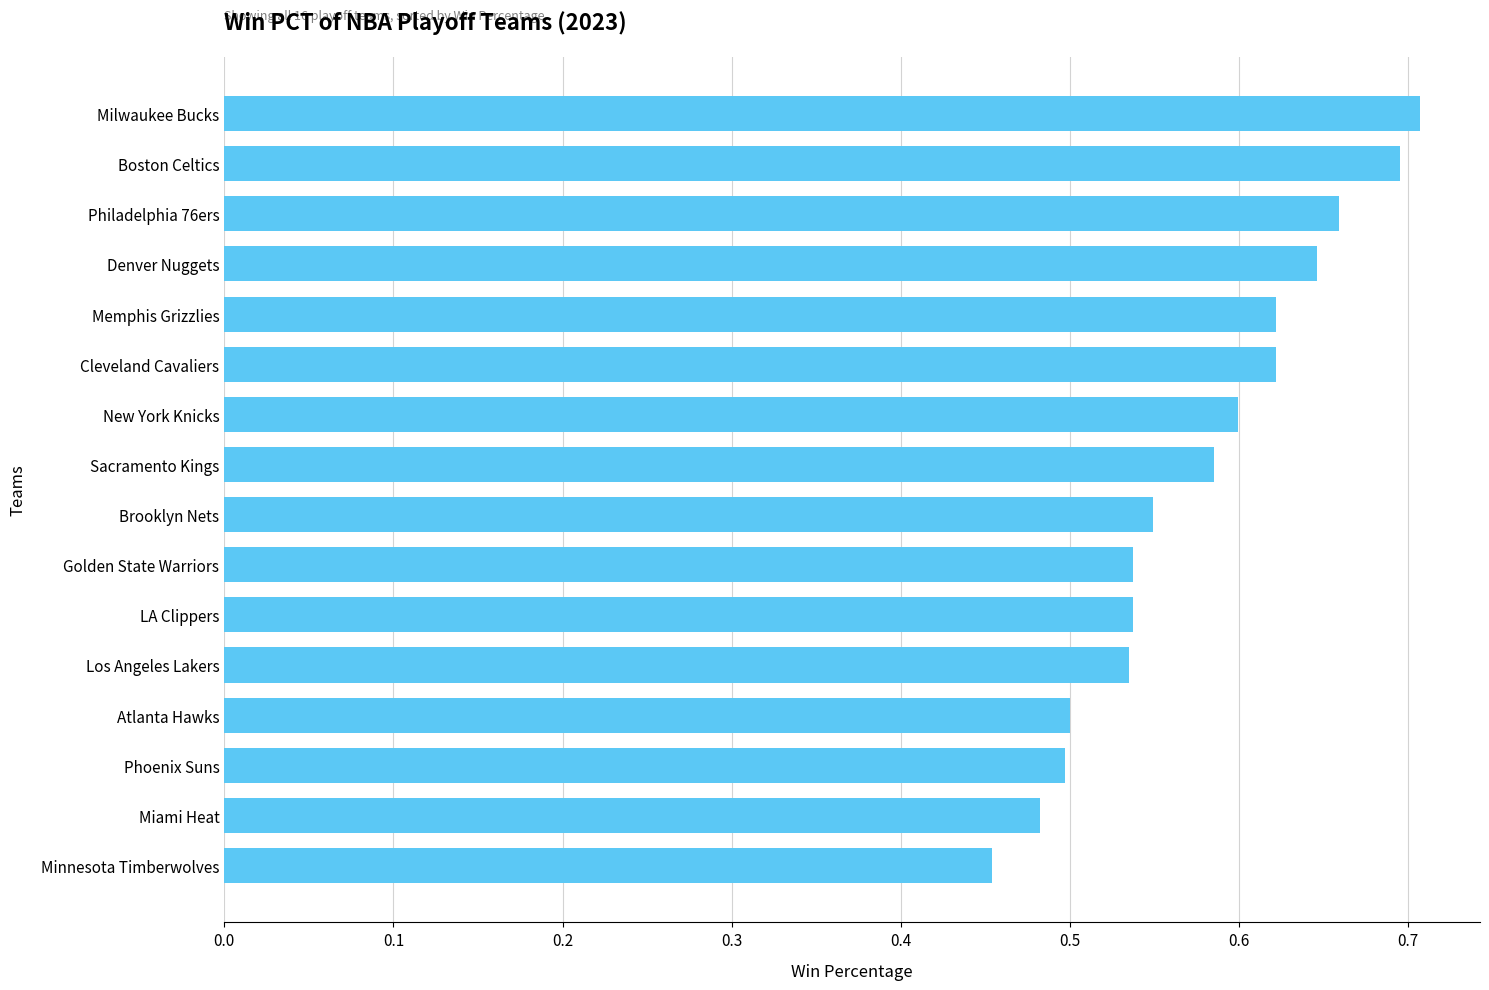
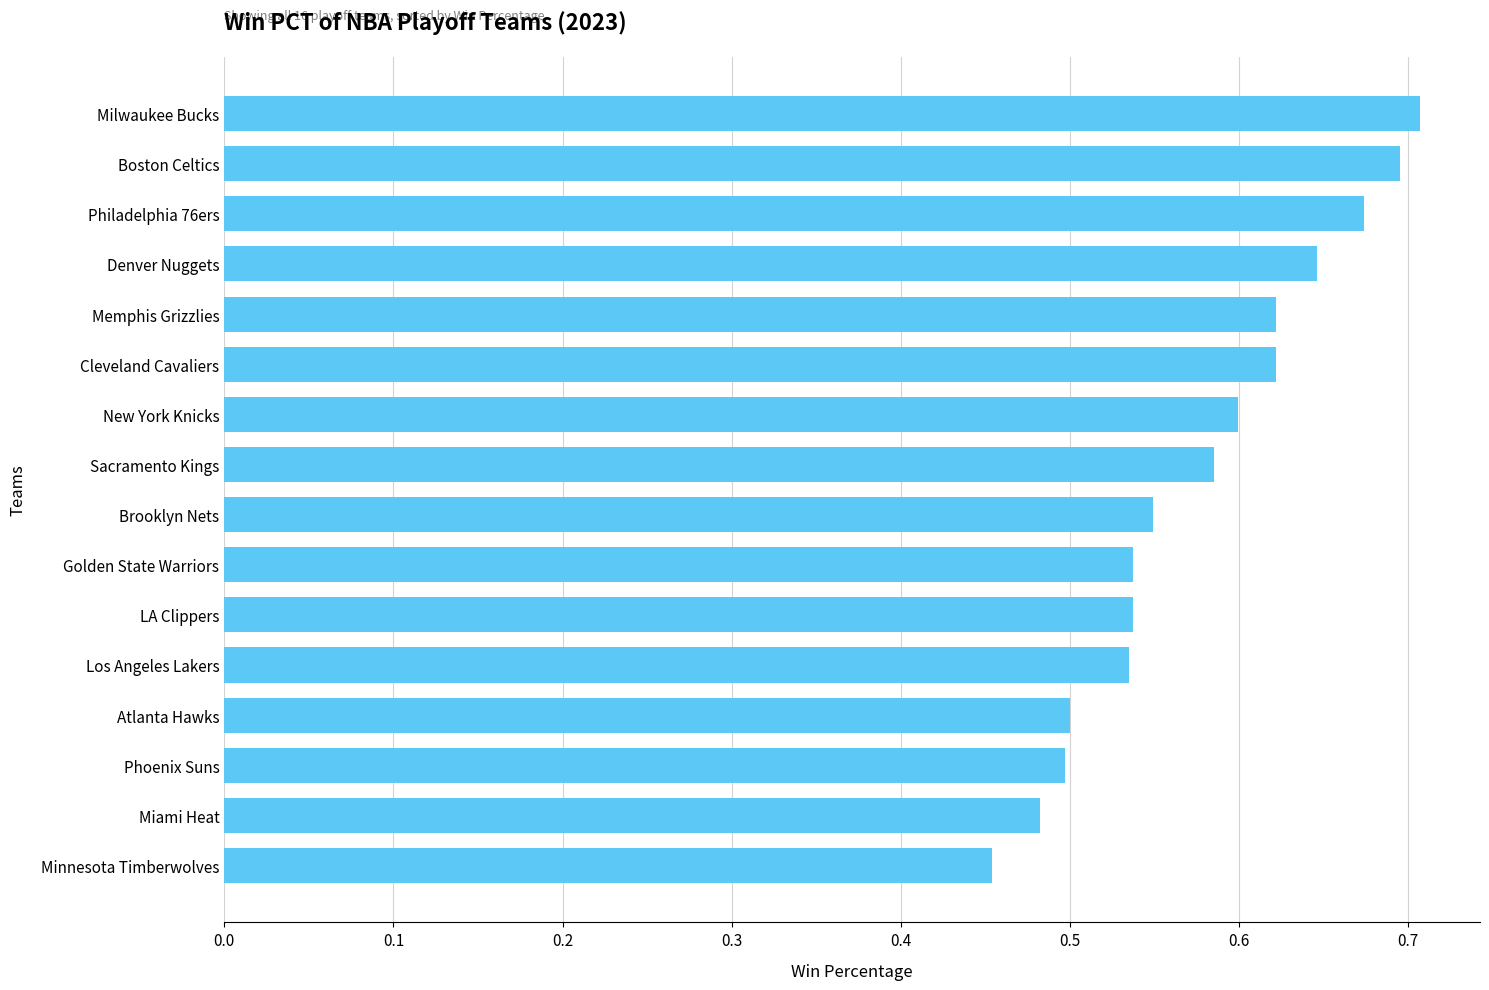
Philadelphia 76ers: 0.659 -> 0.674
